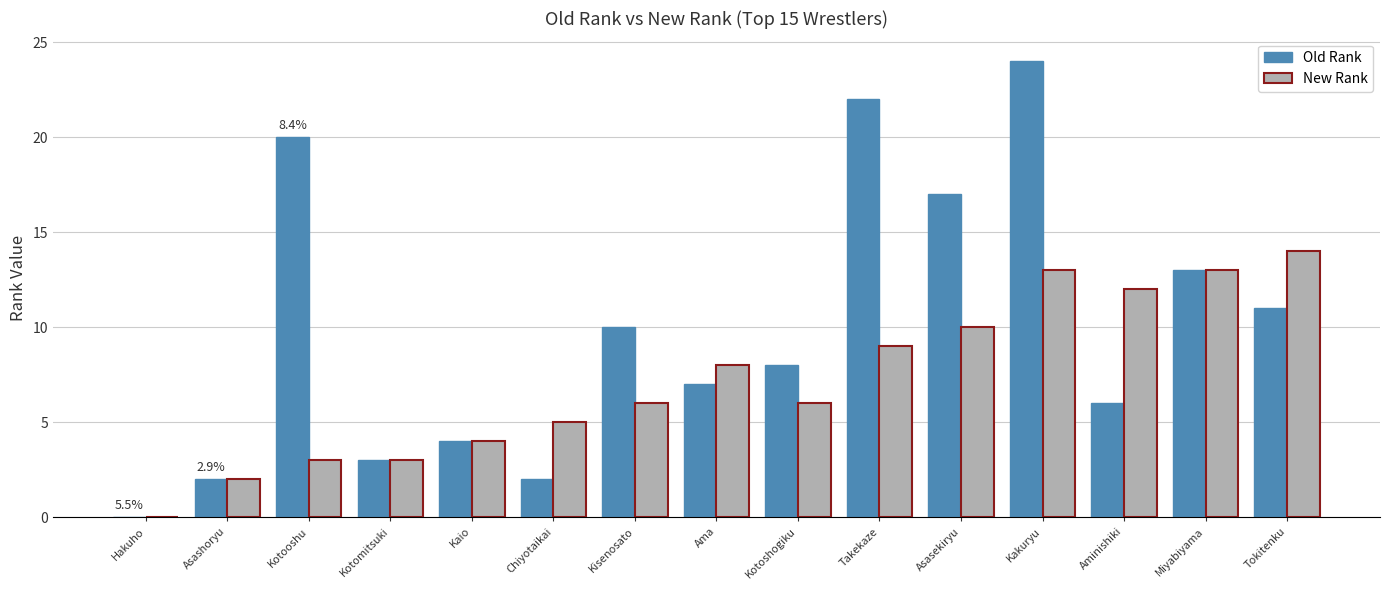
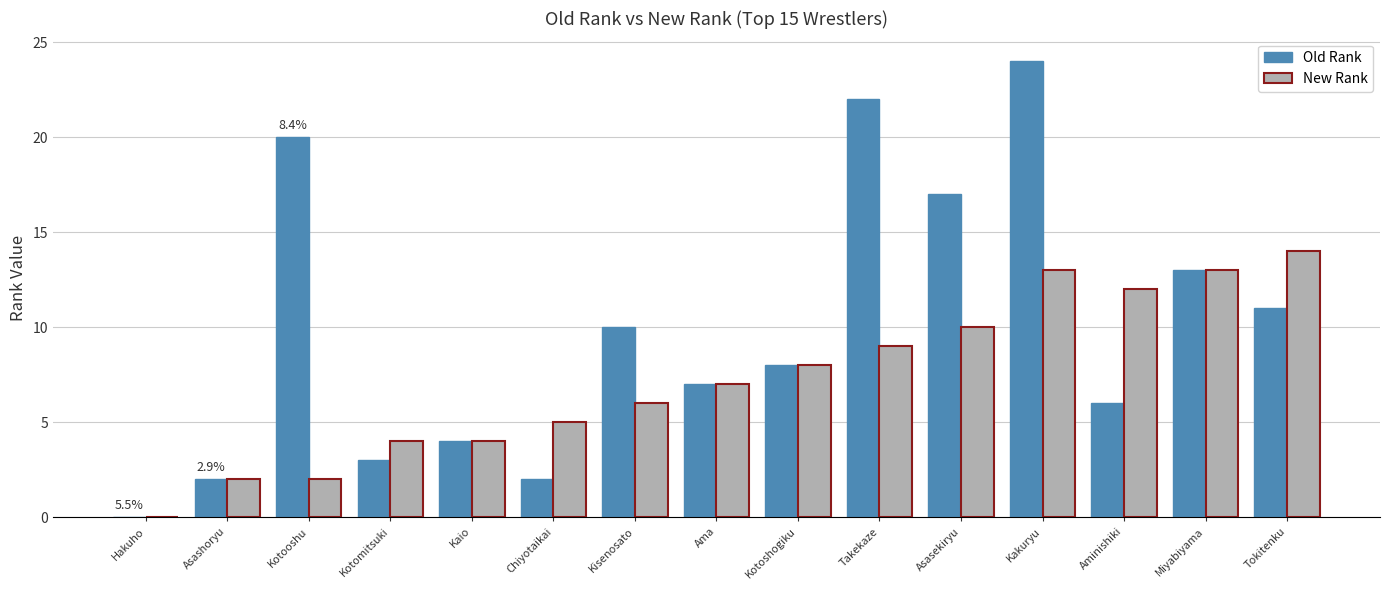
New Rank, Kotooshu: 3 -> 2
New Rank, Kotomitsuki: 3 -> 4
New Rank, Ama: 8 -> 7
New Rank, Kotoshogiku: 6 -> 8
